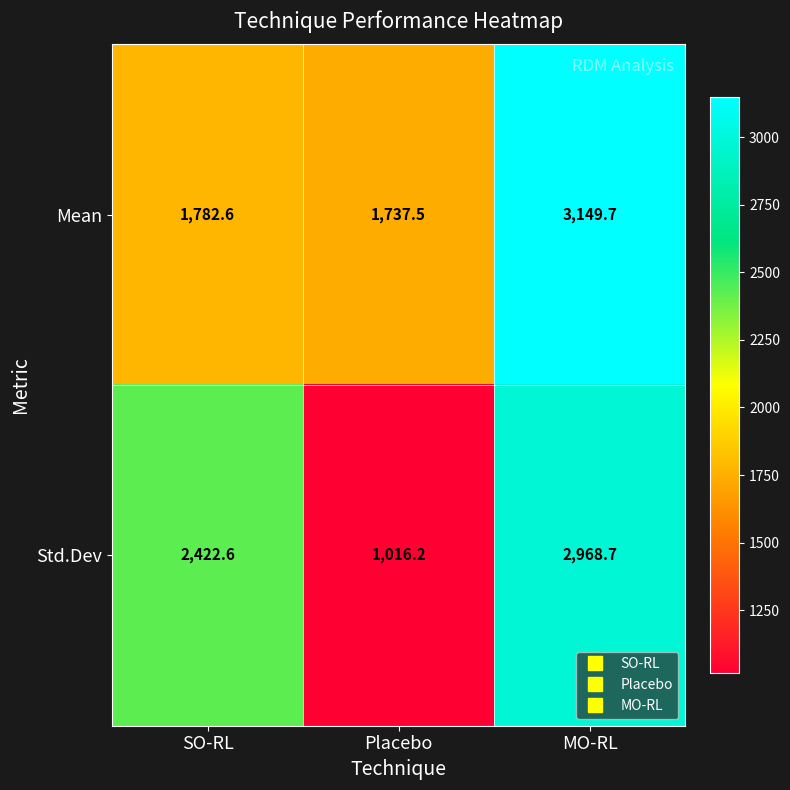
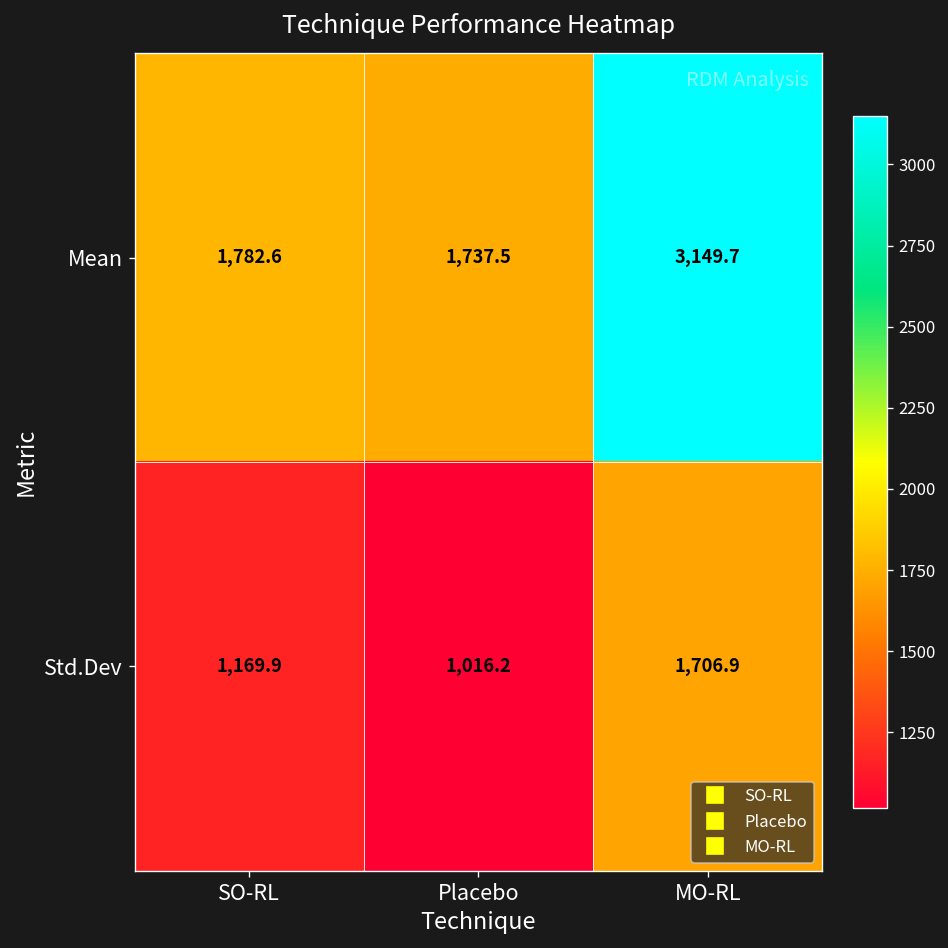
Std.Dev, SO-RL: 2,422.6 -> 1,169.9
Std.Dev, MO-RL: 2,968.7 -> 1,706.9
